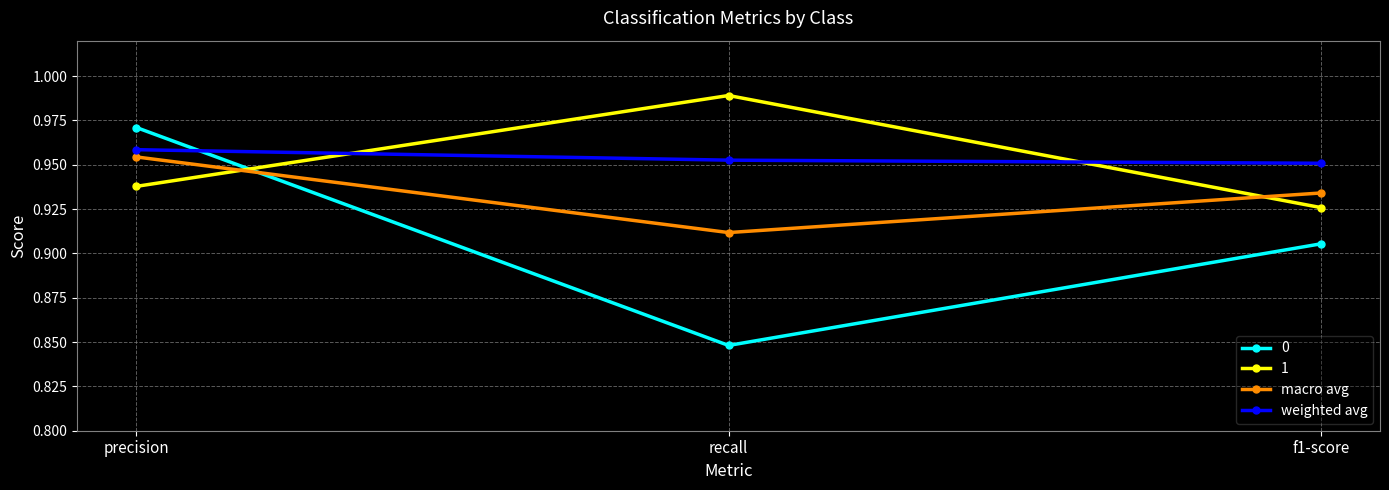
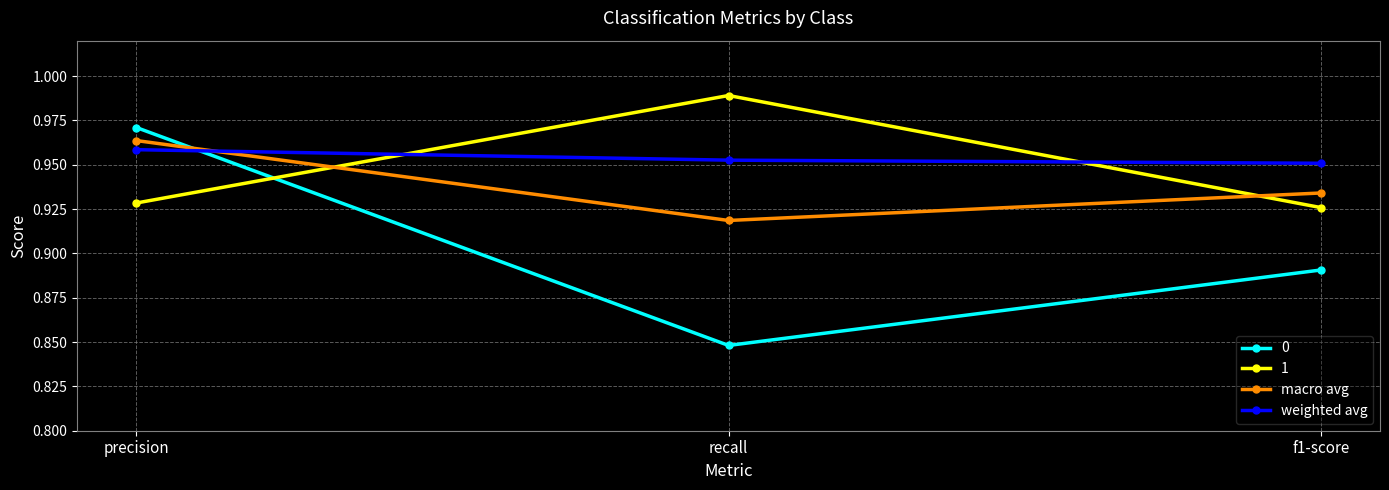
1, precision: 0.938 -> 0.928
macro avg, precision: 0.954 -> 0.964
macro avg, recall: 0.912 -> 0.919
0, f1-score: 0.905 -> 0.891
